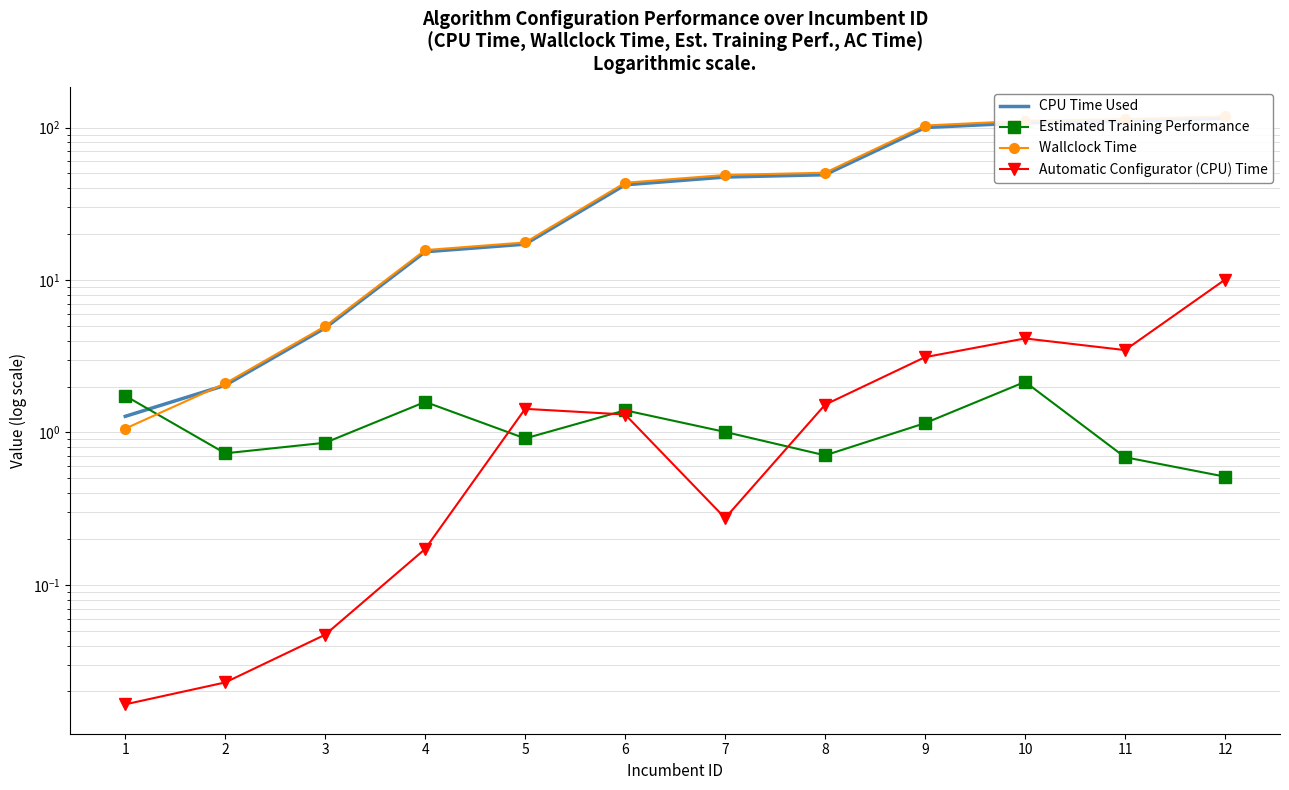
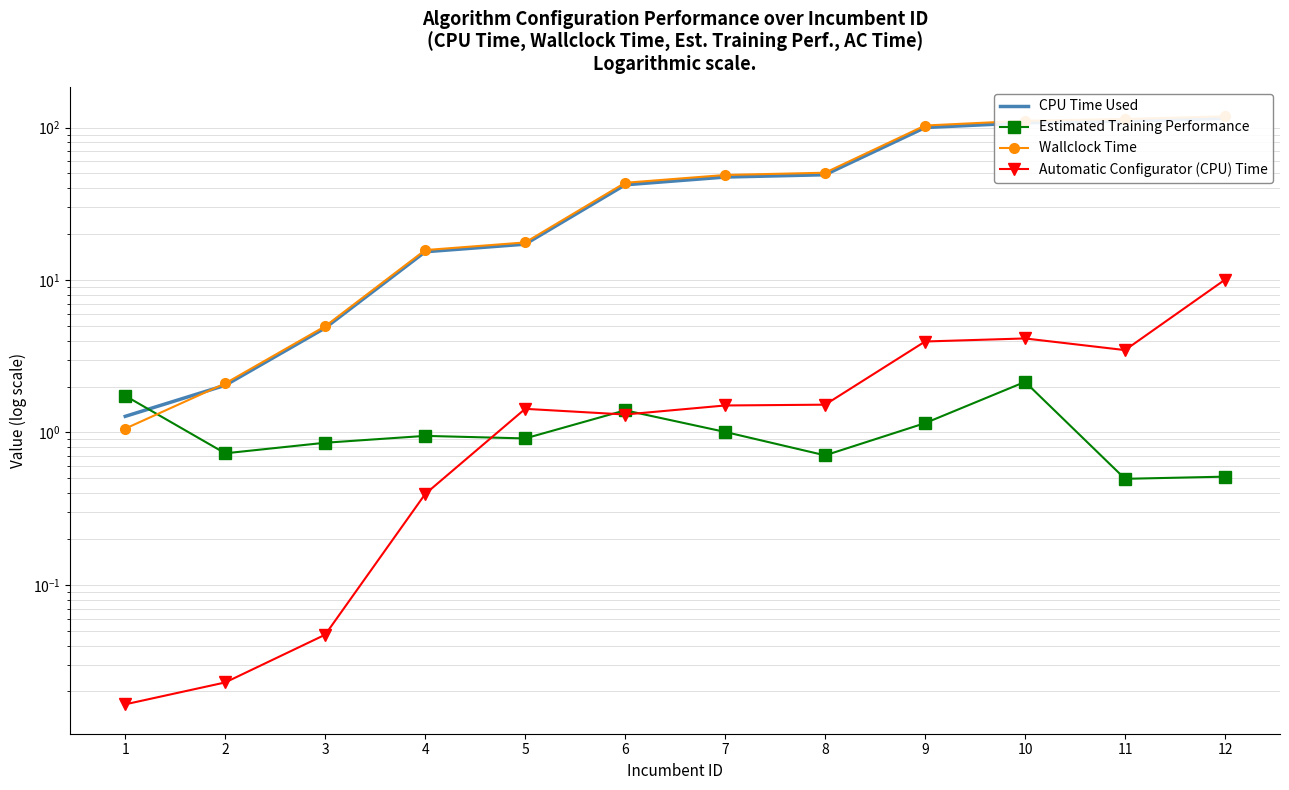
Estimated Training Performance, 4: 1.6 -> 0.9
Automatic Configurator (CPU) Time, 4: 0.17 -> 0.39
Automatic Configurator (CPU) Time, 7: 0.27 -> 1.5
Automatic Configurator (CPU) Time, 9: 3.1 -> 4.0
Estimated Training Performance, 11: 0.7 -> 0.50
